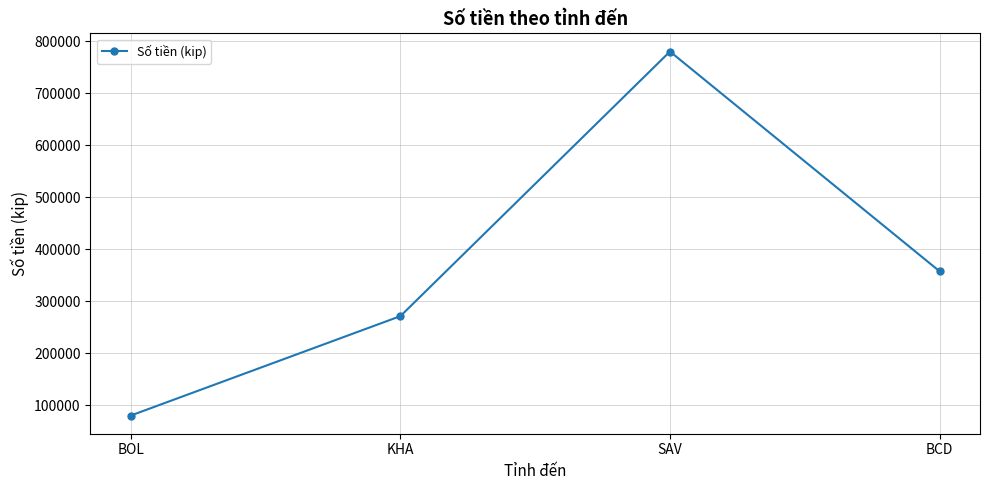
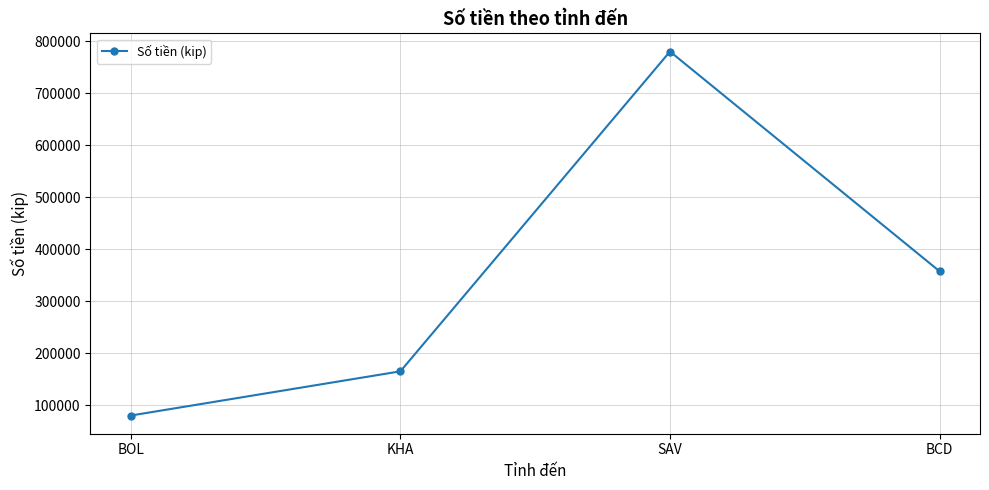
KHA: 270000 -> 170000
